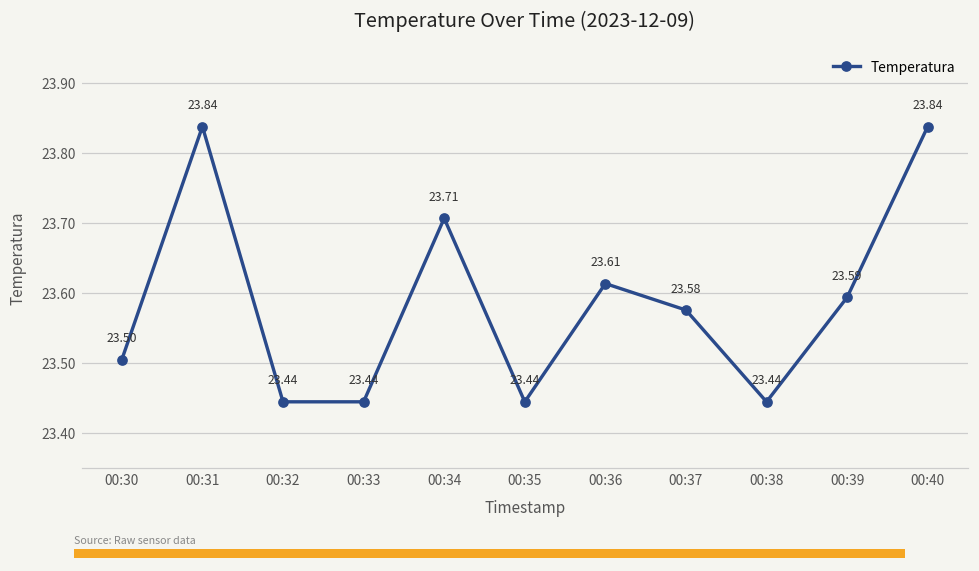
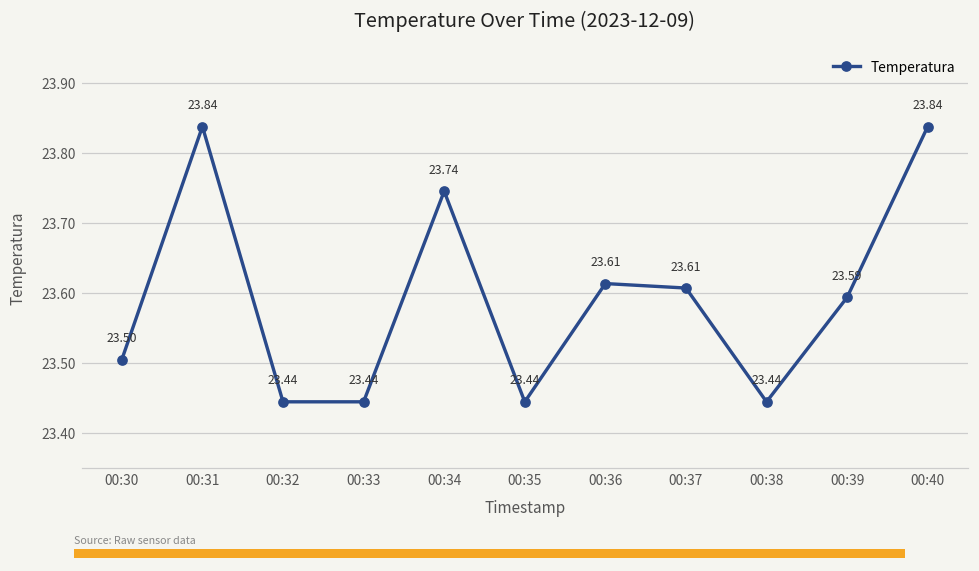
Temperature Over Time (2023-12-09), 00:34: 23.71 -> 23.74
Temperature Over Time (2023-12-09), 00:37: 23.58 -> 23.61
